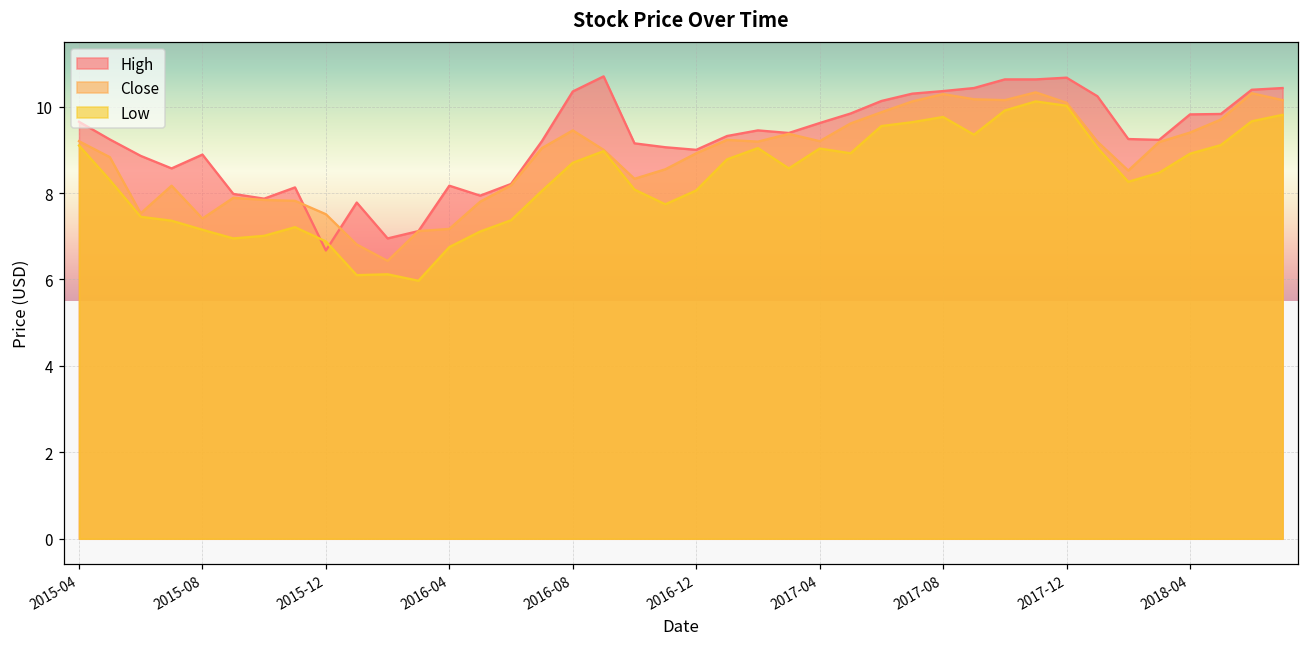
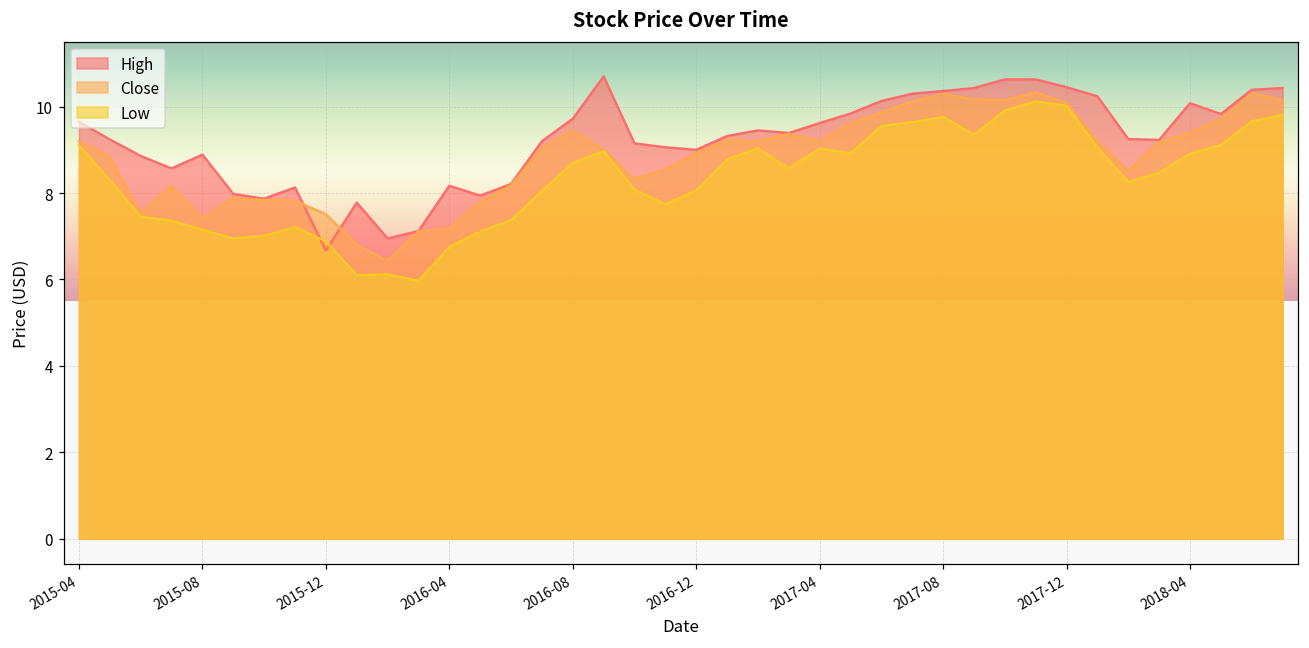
High, 2016-08: 10.4 -> 9.7
High, 2017-12: 10.7 -> 10.5
High, 2018-04: 9.8 -> 10.1
